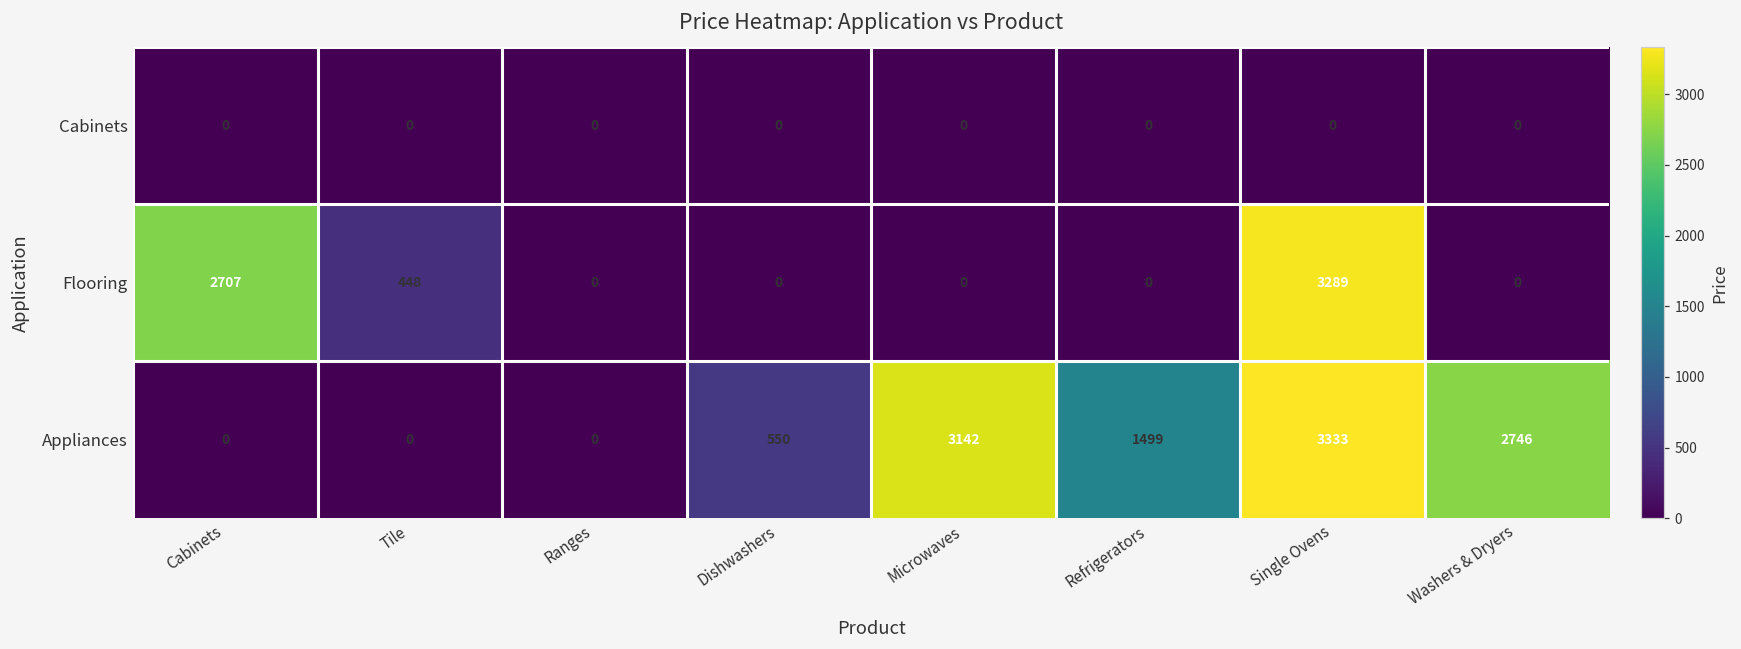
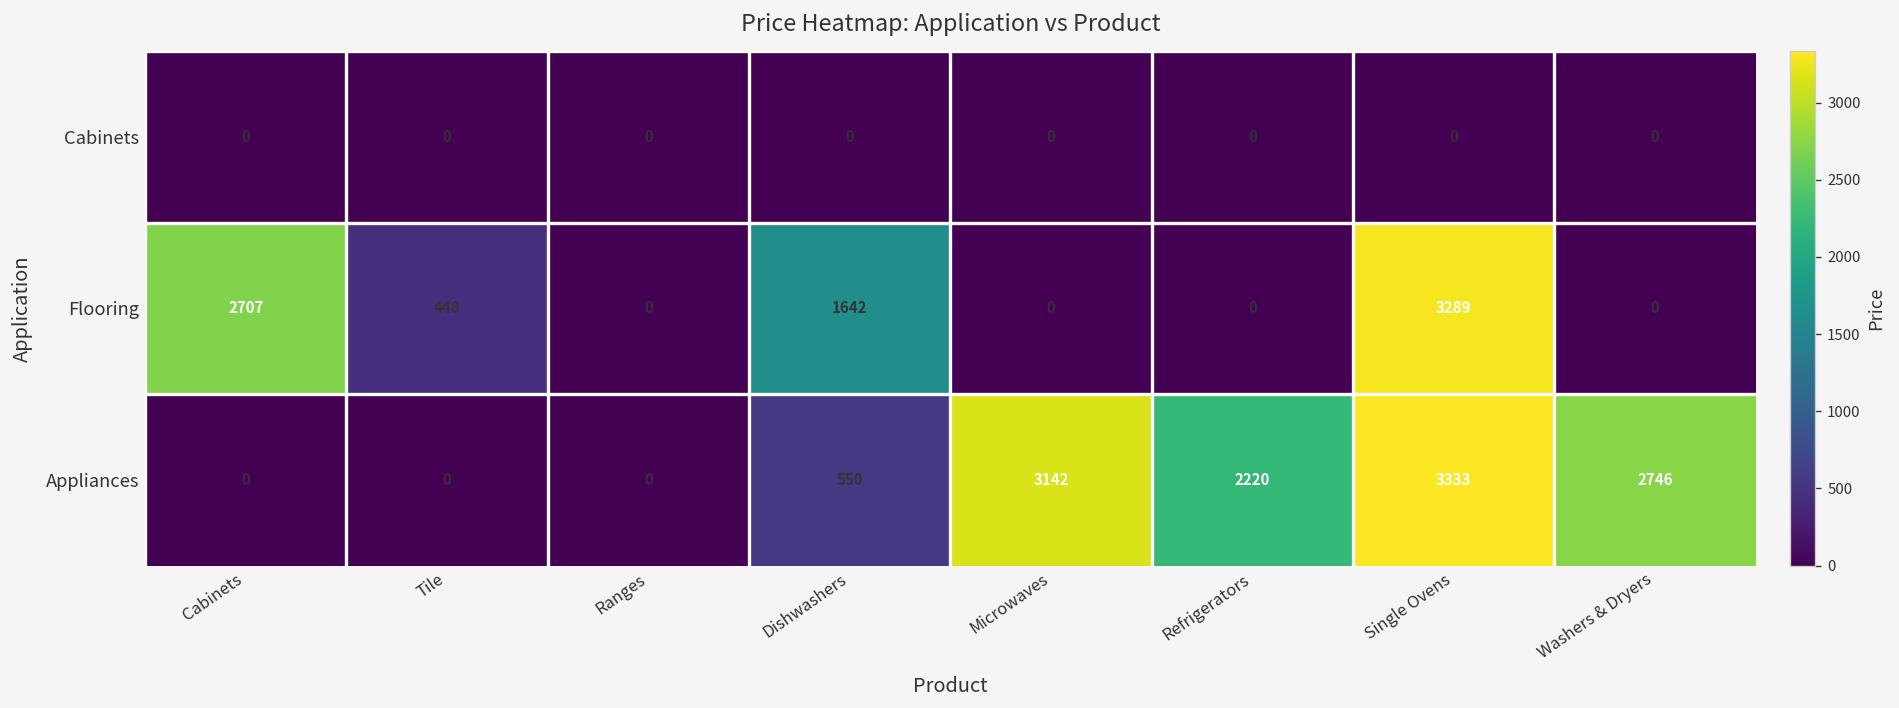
Flooring, Dishwashers: 0 -> 1642
Appliances, Refrigerators: 1499 -> 2220
